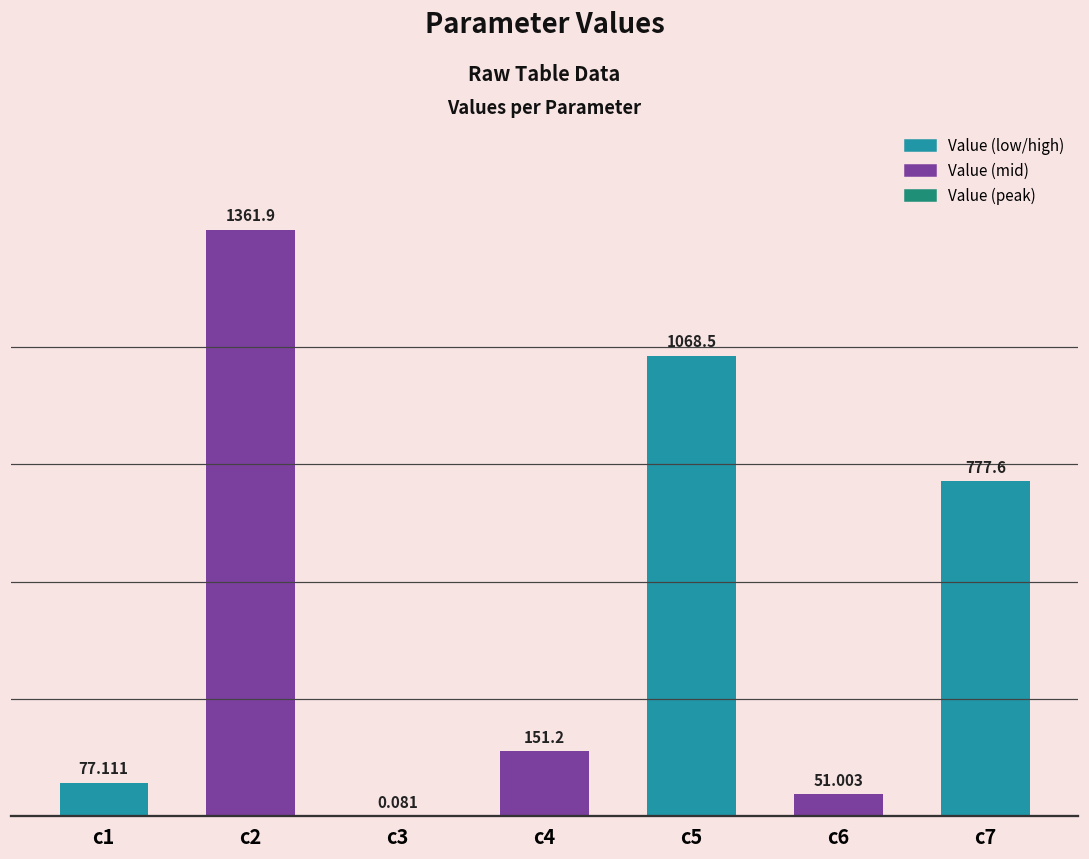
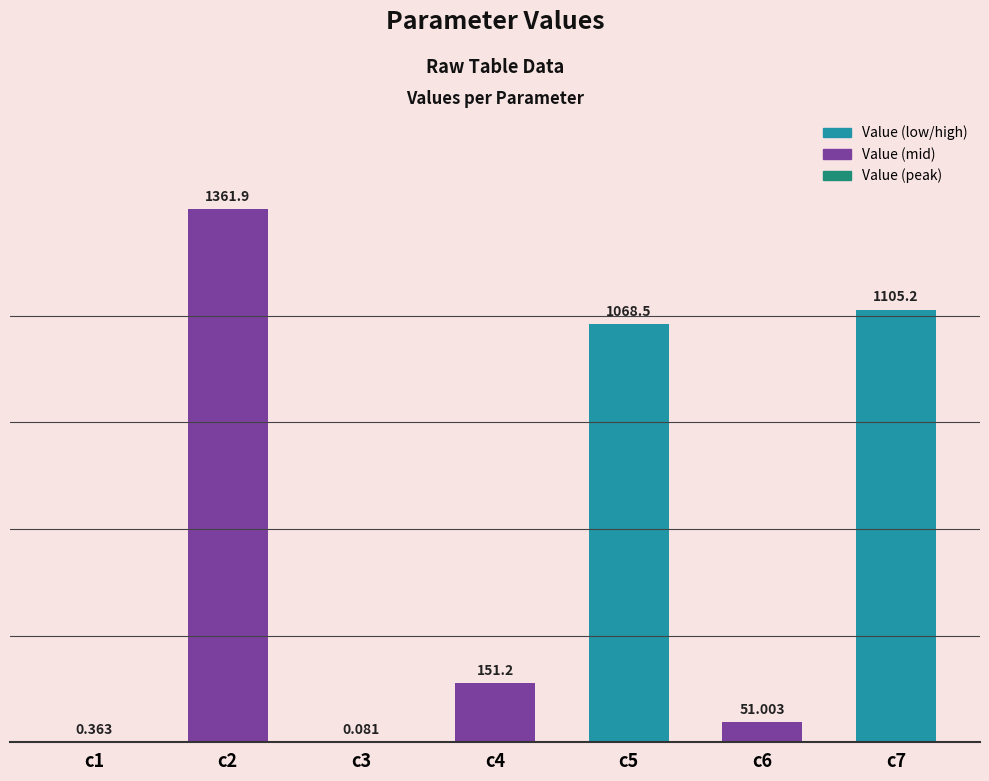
c1: 77.111 -> 0.363
c7: 777.6 -> 1105.2
